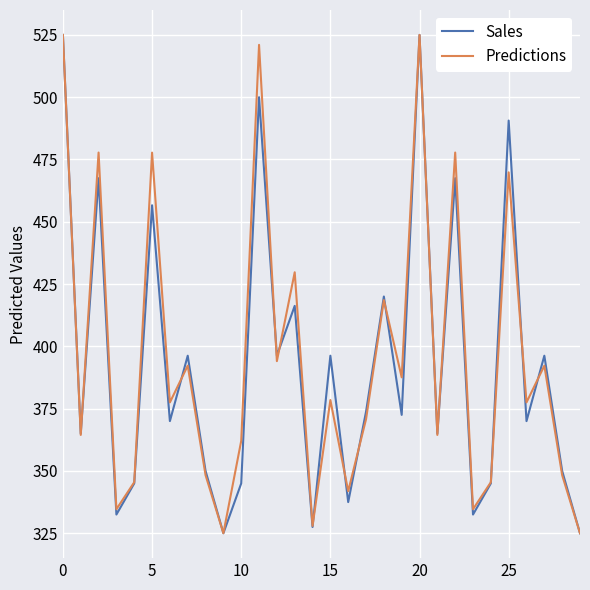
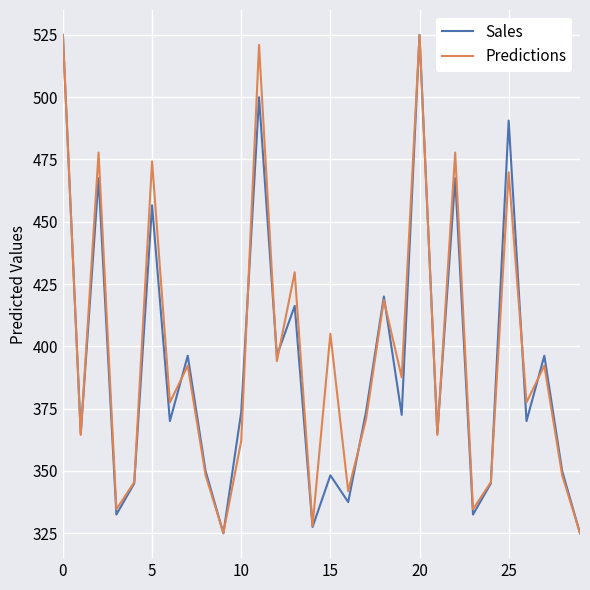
Predictions, 5: 478 -> 474
Sales, 10: 345 -> 374
Sales, 15: 396 -> 348
Predictions, 15: 378 -> 405
